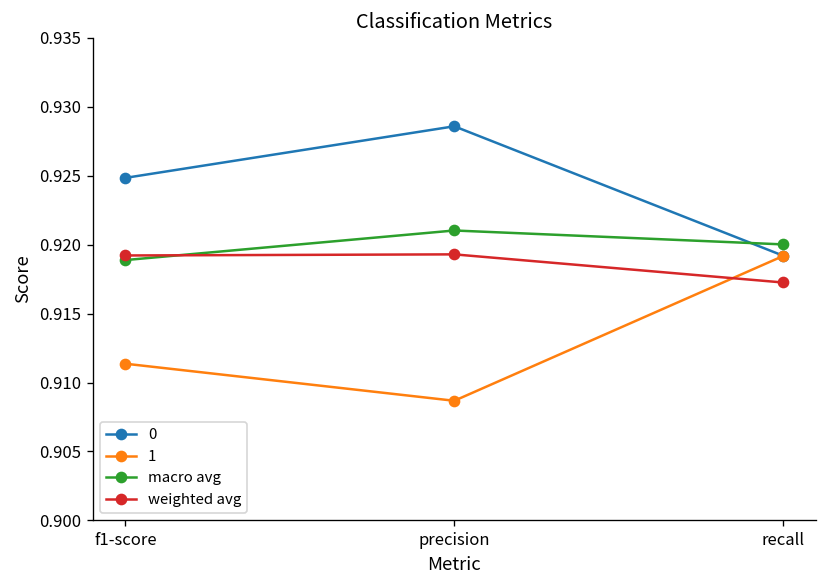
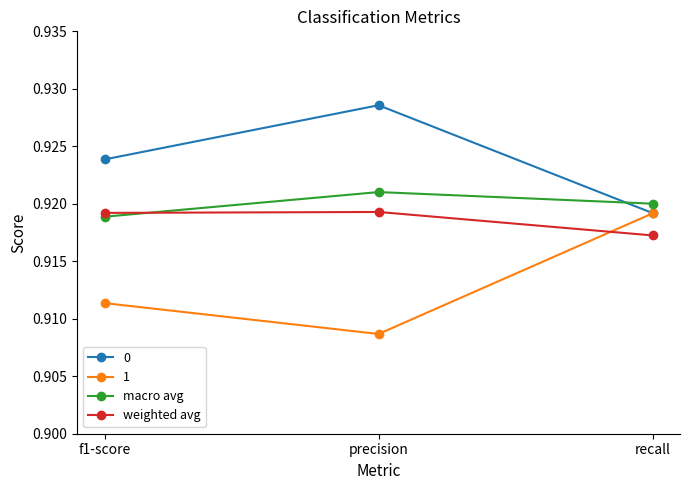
0, f1-score: 0.9248 -> 0.9239
